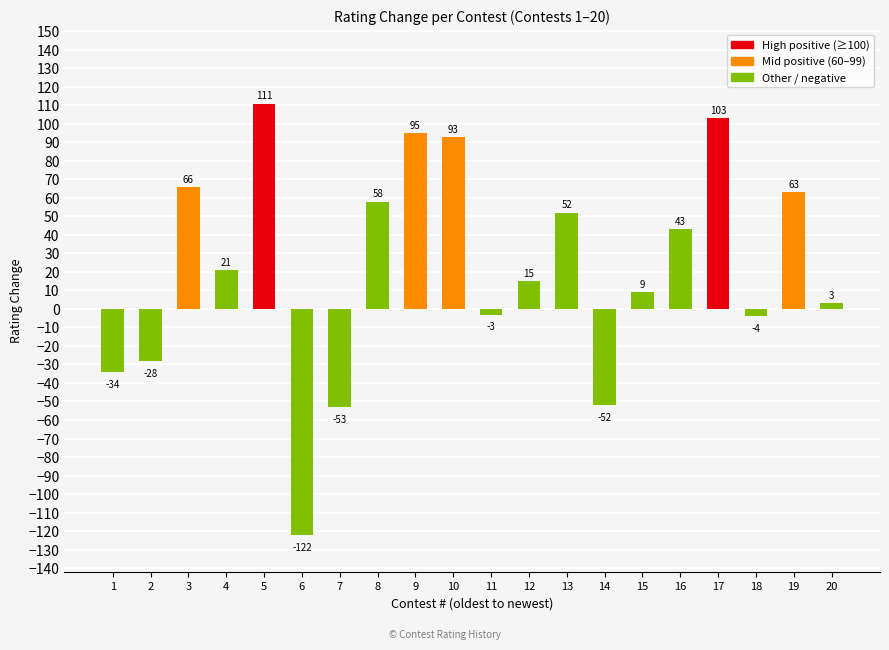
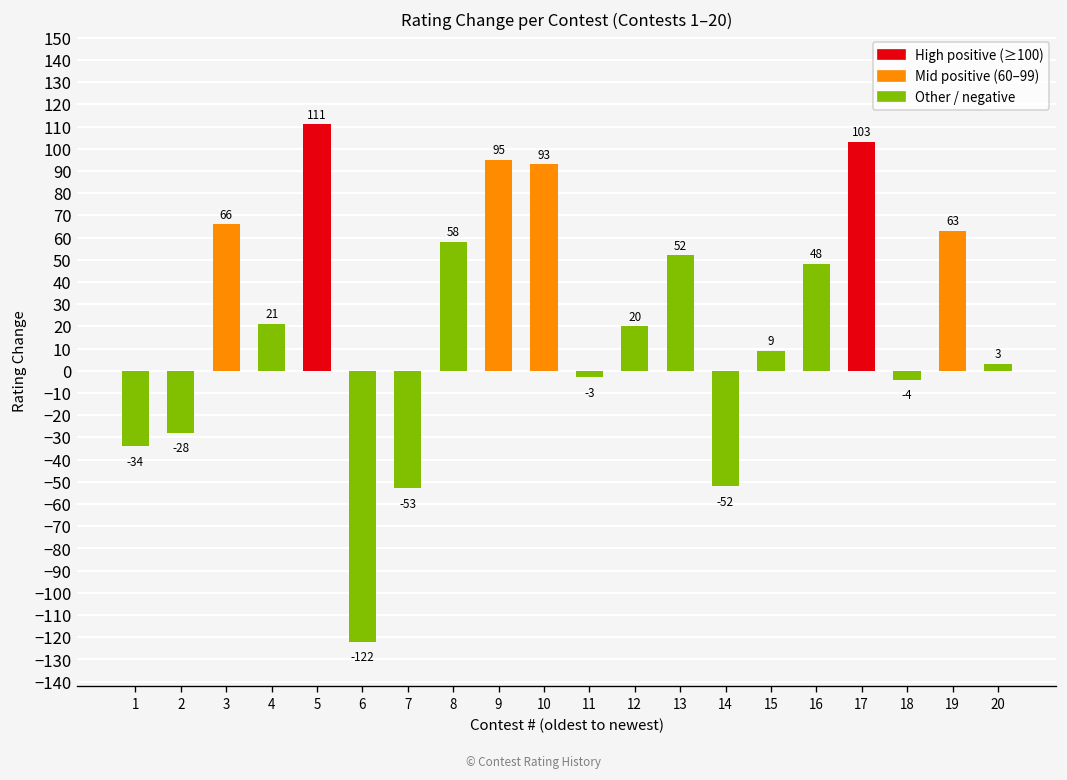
12: 15 -> 20
16: 43 -> 48
